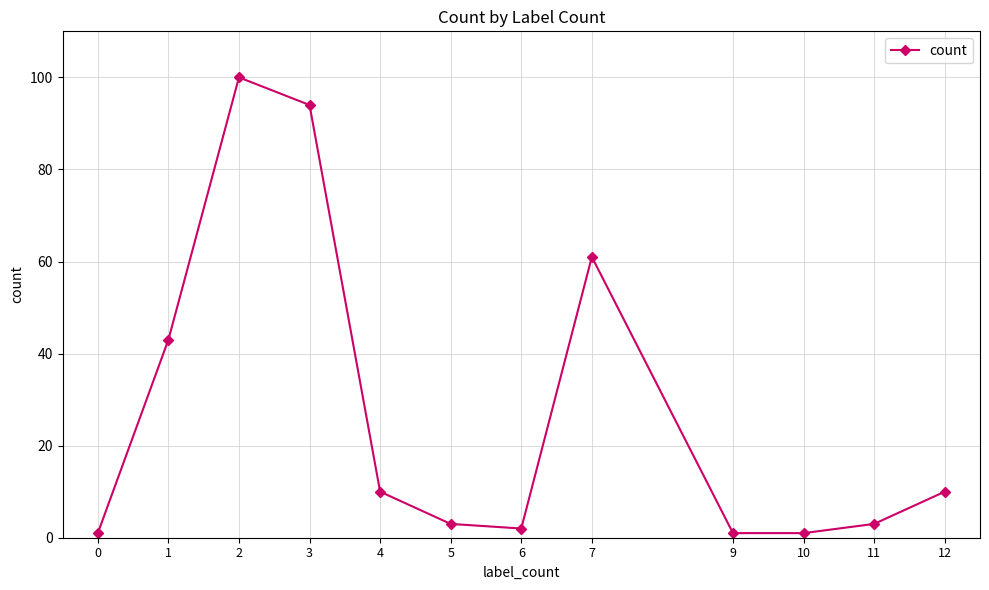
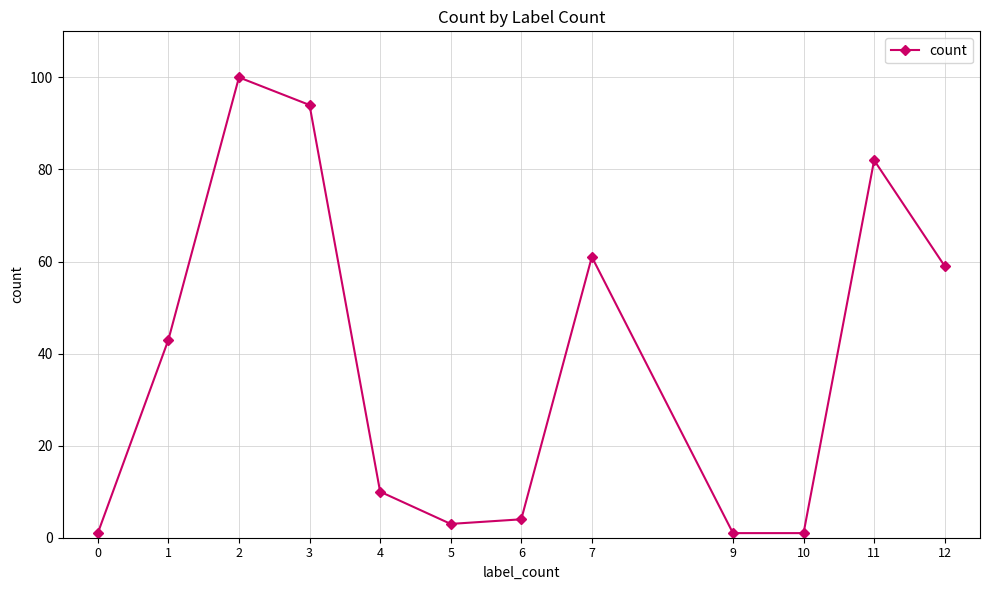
6: 2 -> 4
11: 3 -> 82
12: 10 -> 59
